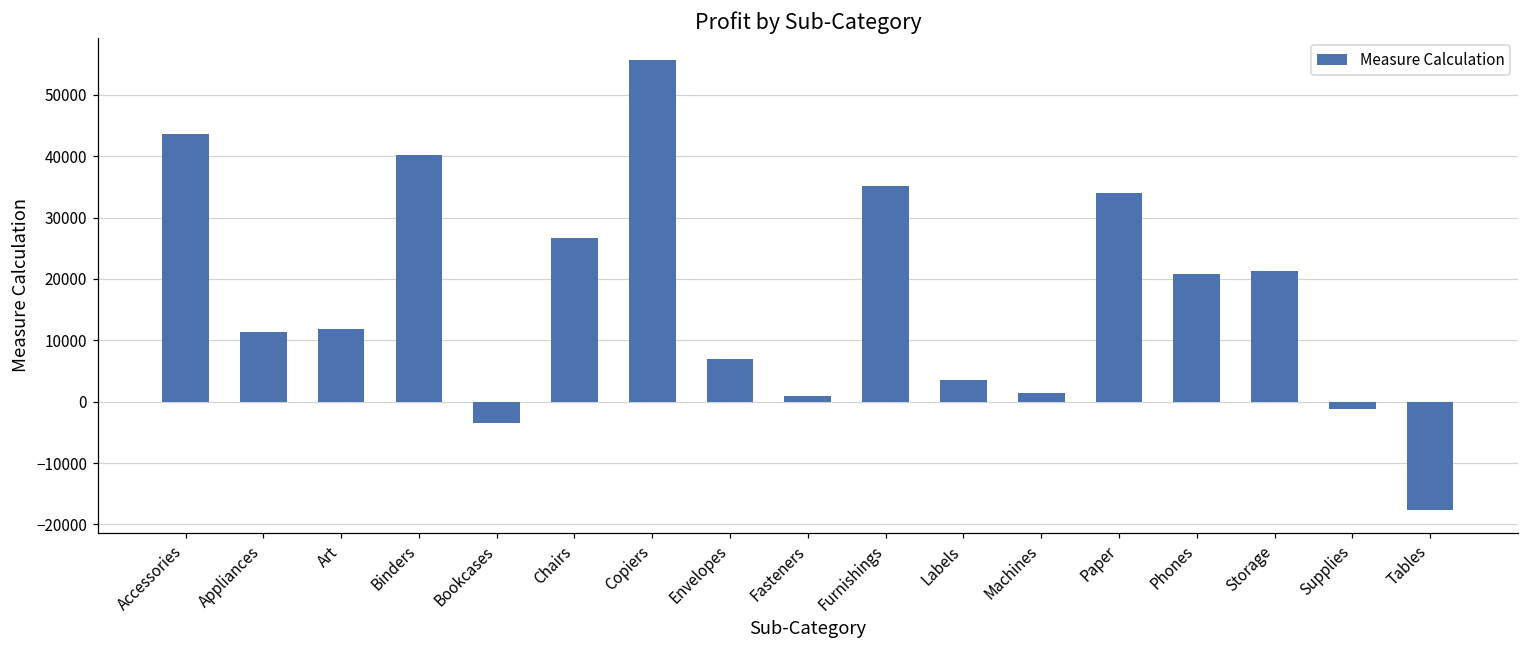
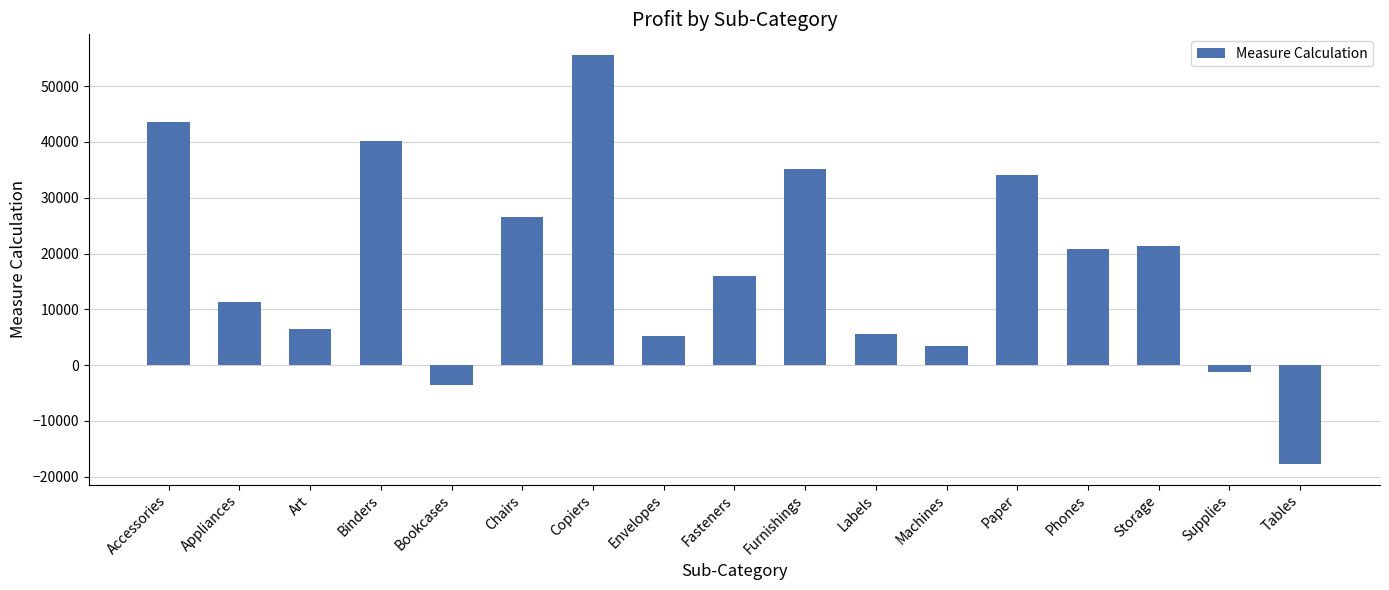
Art: 12000 -> 7000
Envelopes: 7000 -> 5000
Fasteners: 1000 -> 16000
Labels: 4000 -> 6000
Machines: 1000 -> 3000
